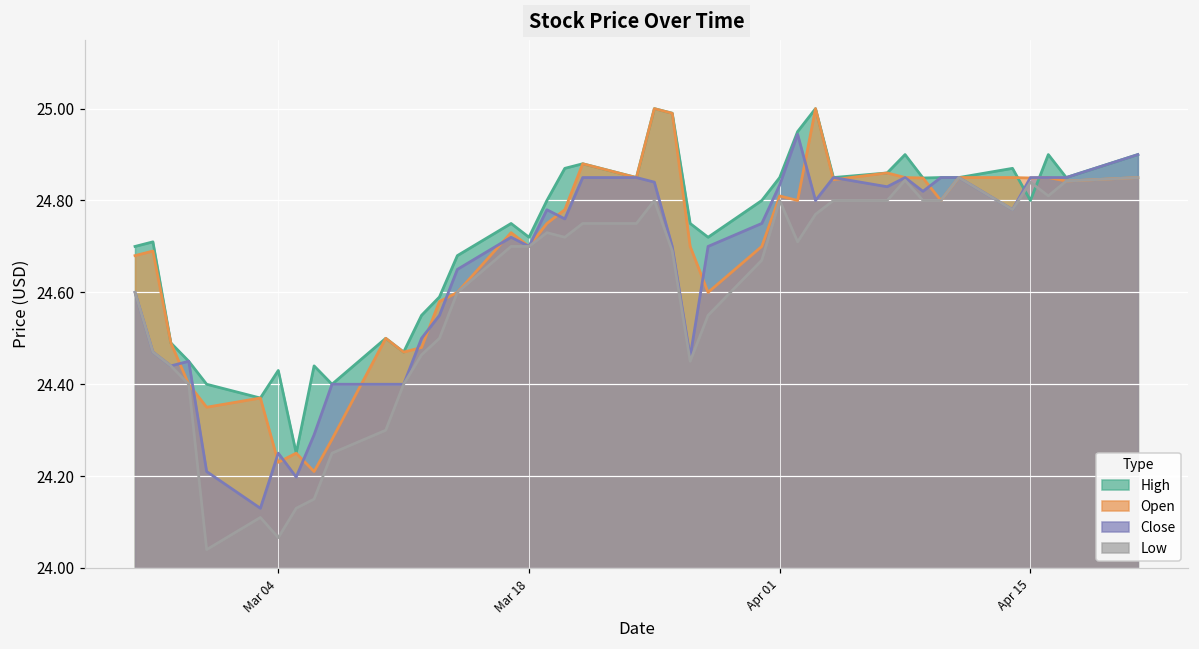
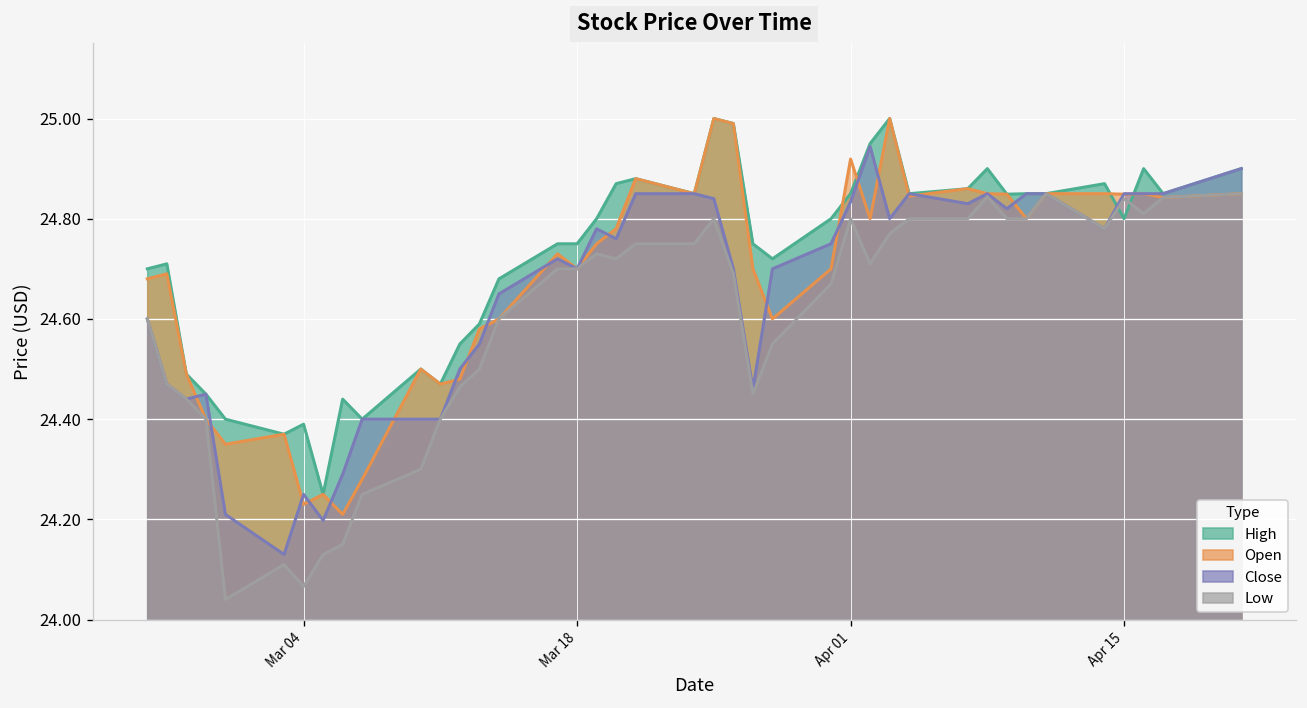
High, Mar 04: 24.43 -> 24.39
High, Mar 18: 24.72 -> 24.75
Open, Apr 01: 24.81 -> 24.92
